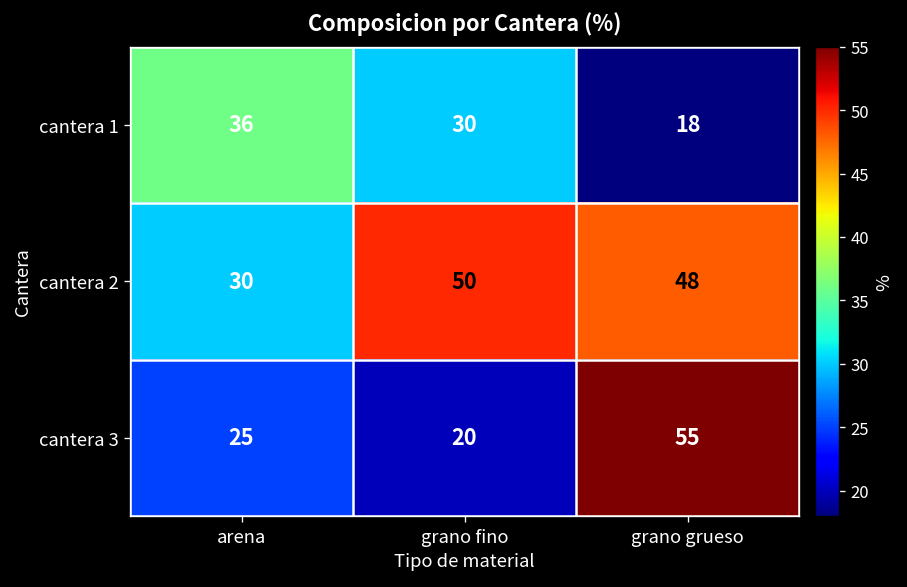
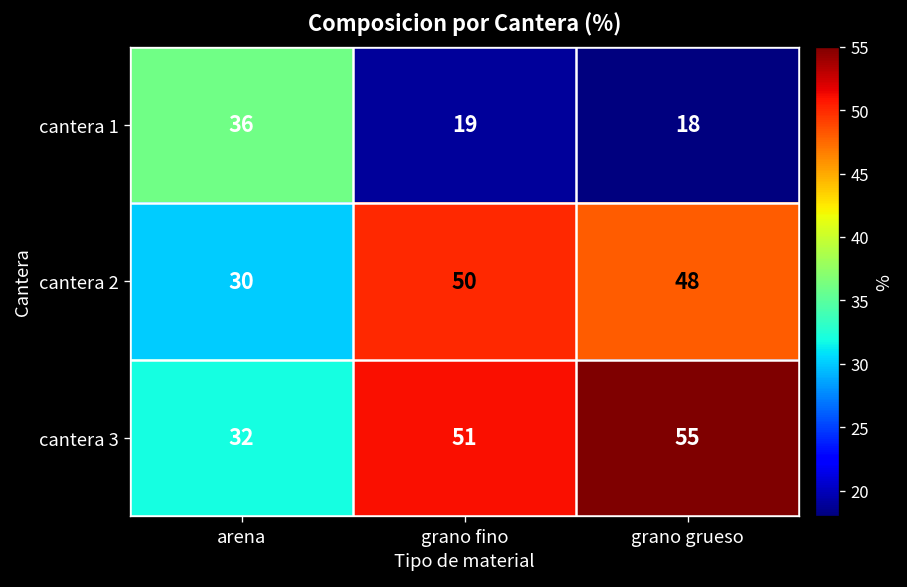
cantera 1, grano fino: 30 -> 19
cantera 3, arena: 25 -> 32
cantera 3, grano fino: 20 -> 51
